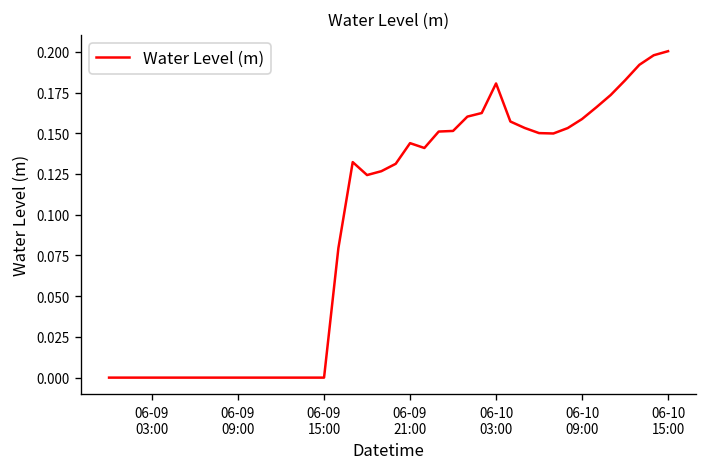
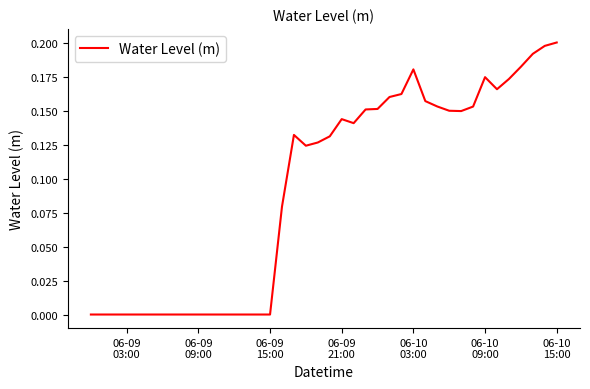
06-10 09:00: 0.159 -> 0.175
